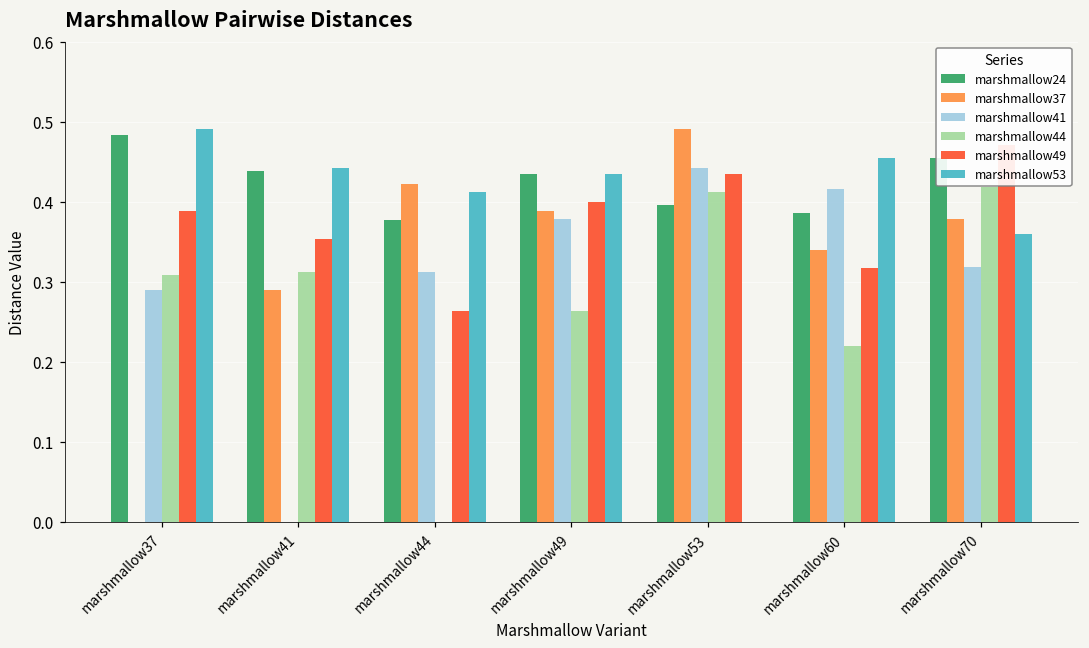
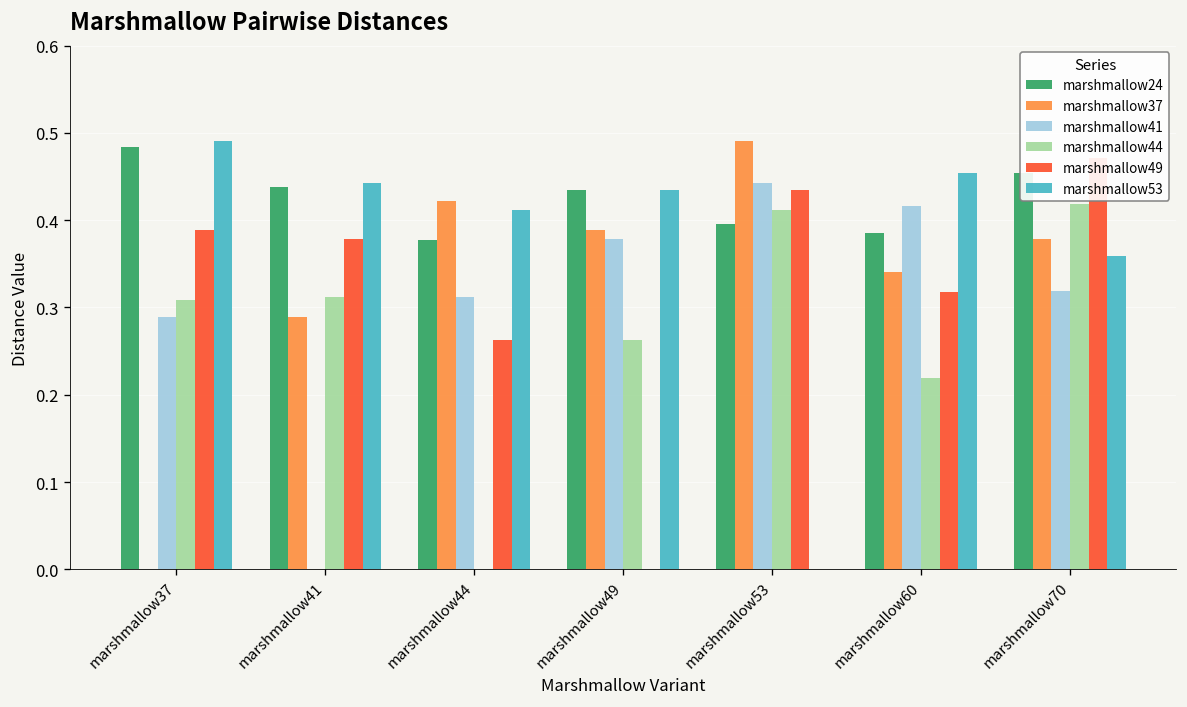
marshmallow49, marshmallow41: 0.35 -> 0.38
marshmallow49, marshmallow49: 0.4 -> 0.0
